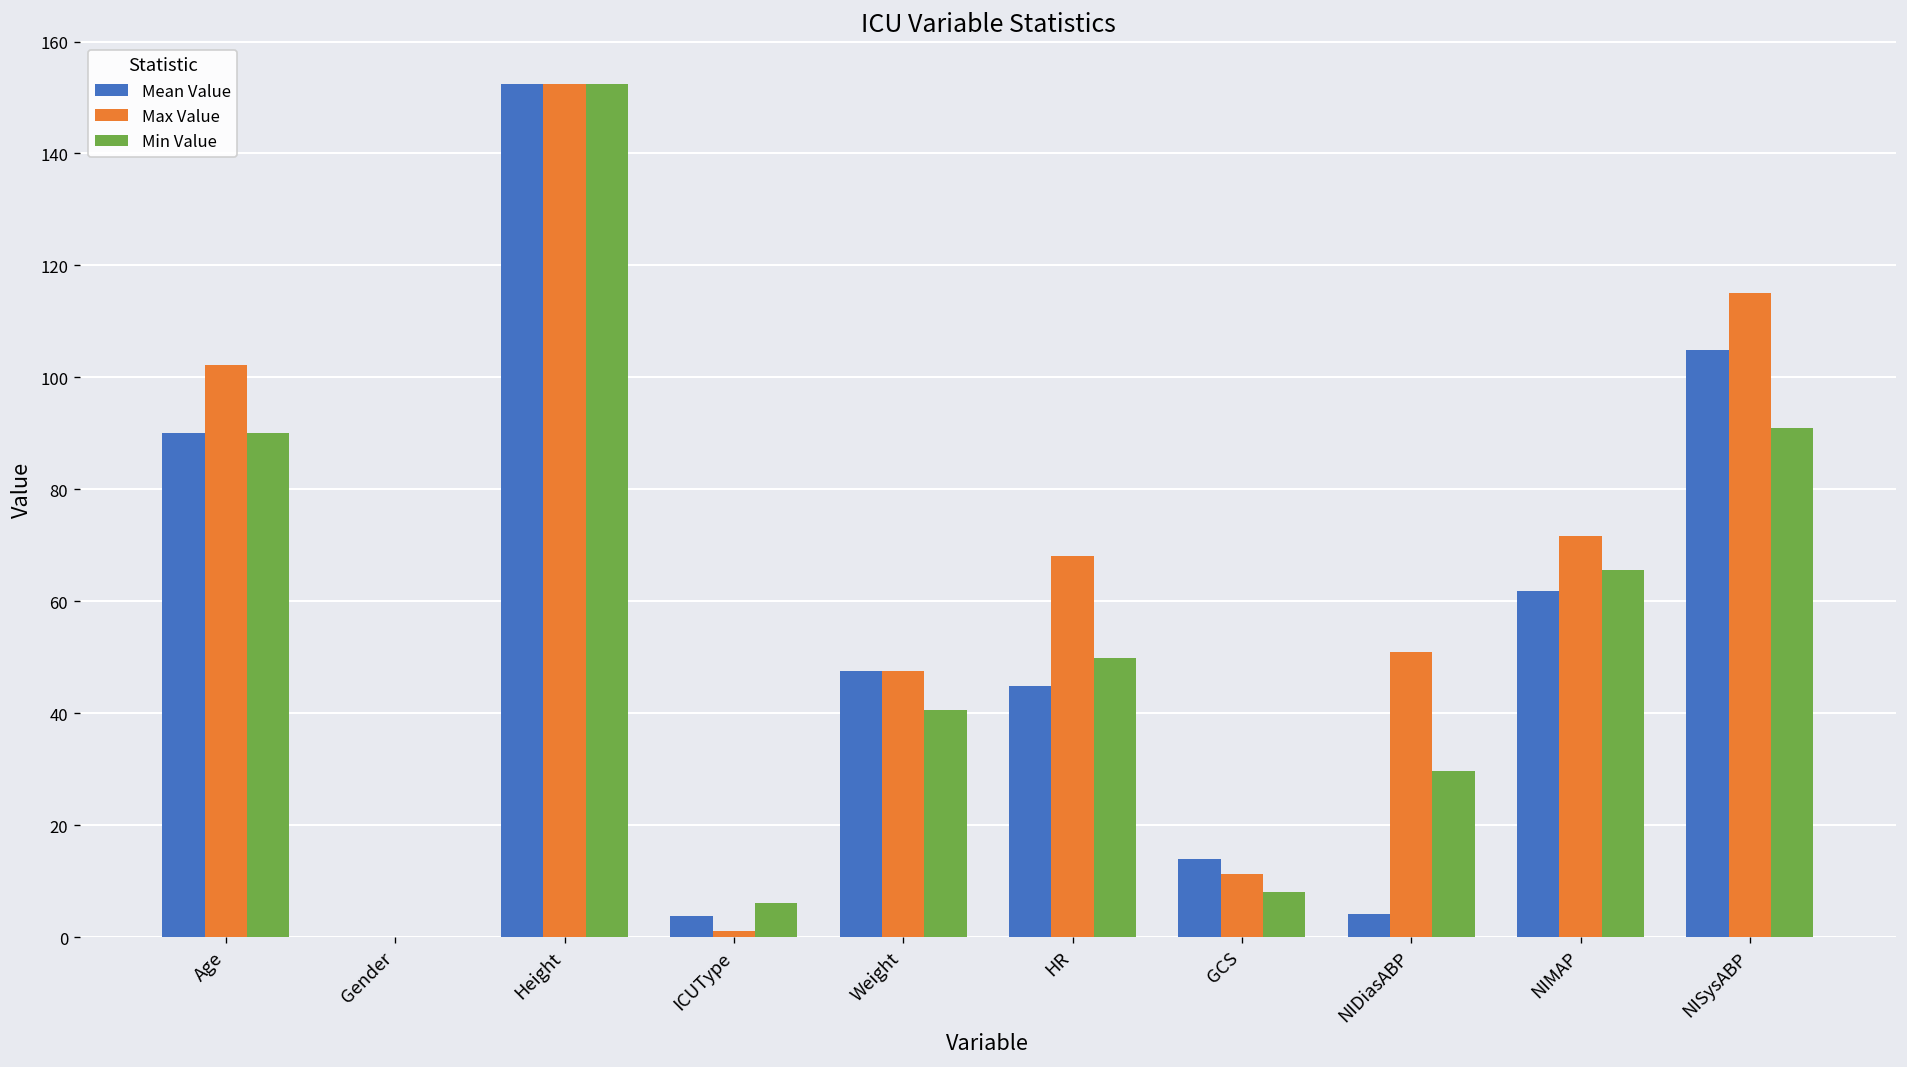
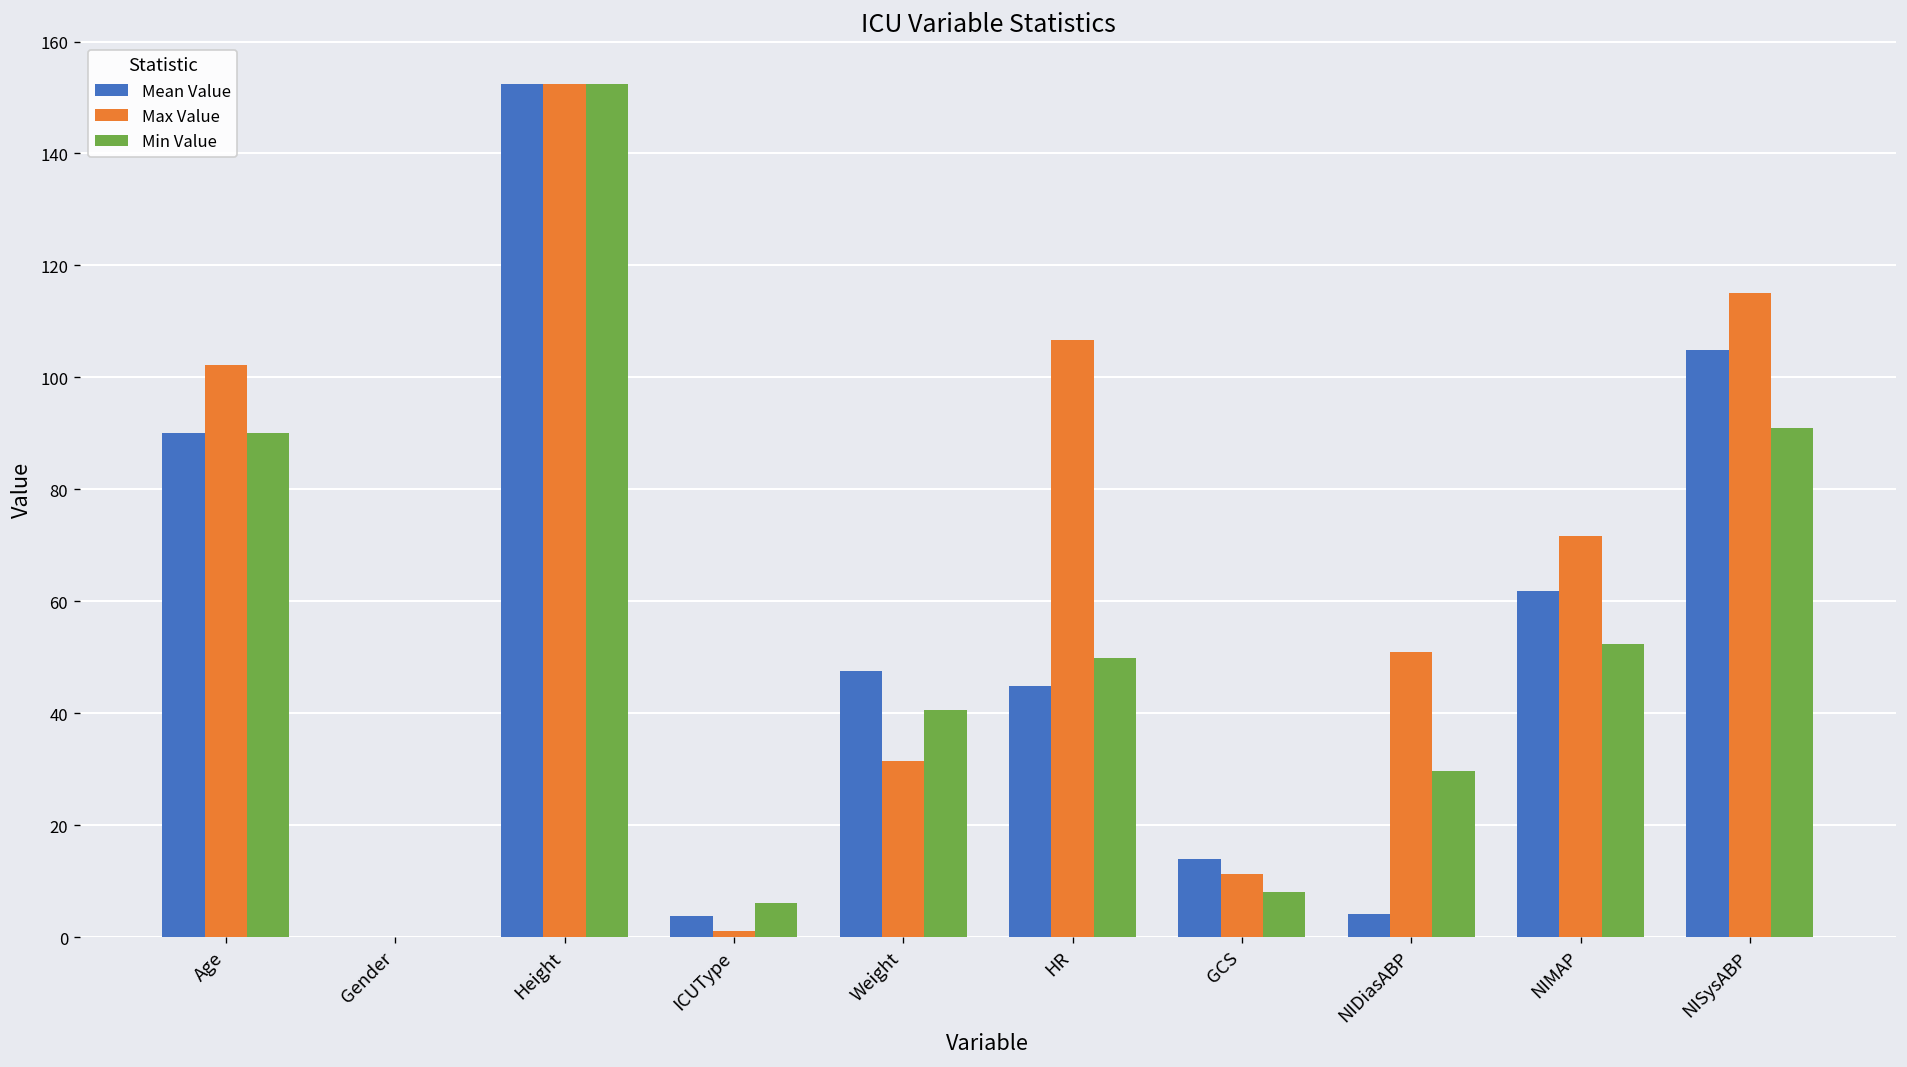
Max Value, Weight: 48 -> 32
Max Value, HR: 68 -> 107
Min Value, NIMAP: 66 -> 52
